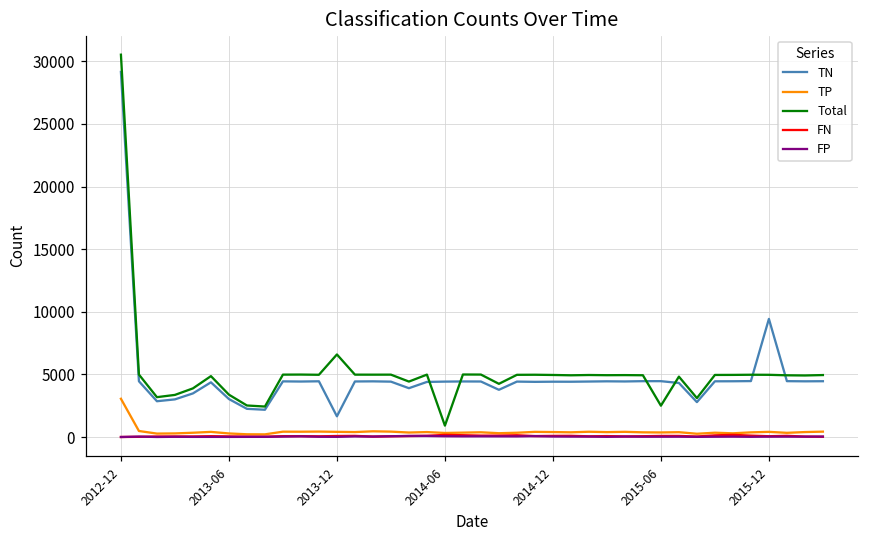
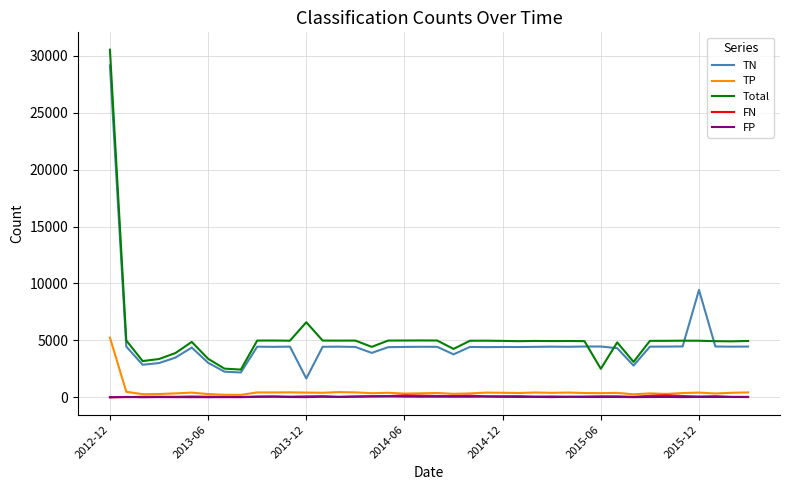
TP, 2012-12: 3100 -> 5200
Total, 2014-06: 900 -> 5000
